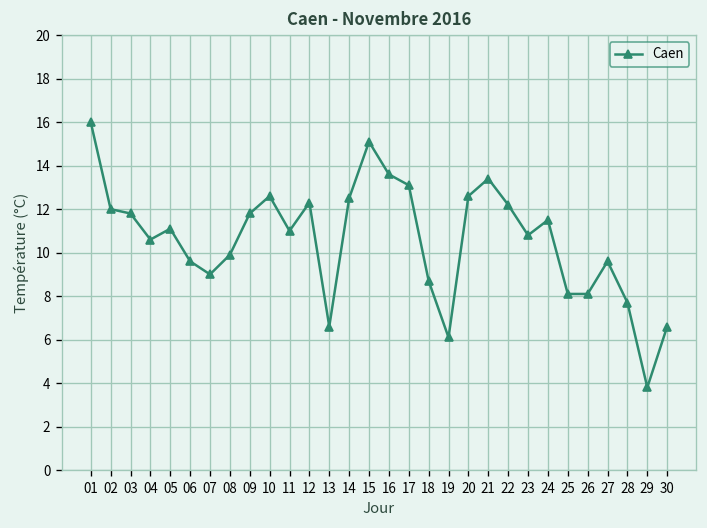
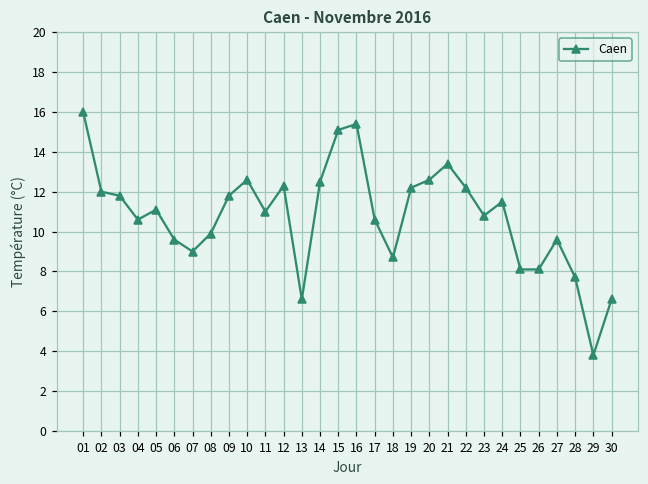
16: 13.6 -> 15.4
17: 13.1 -> 10.6
19: 6.1 -> 12.2
